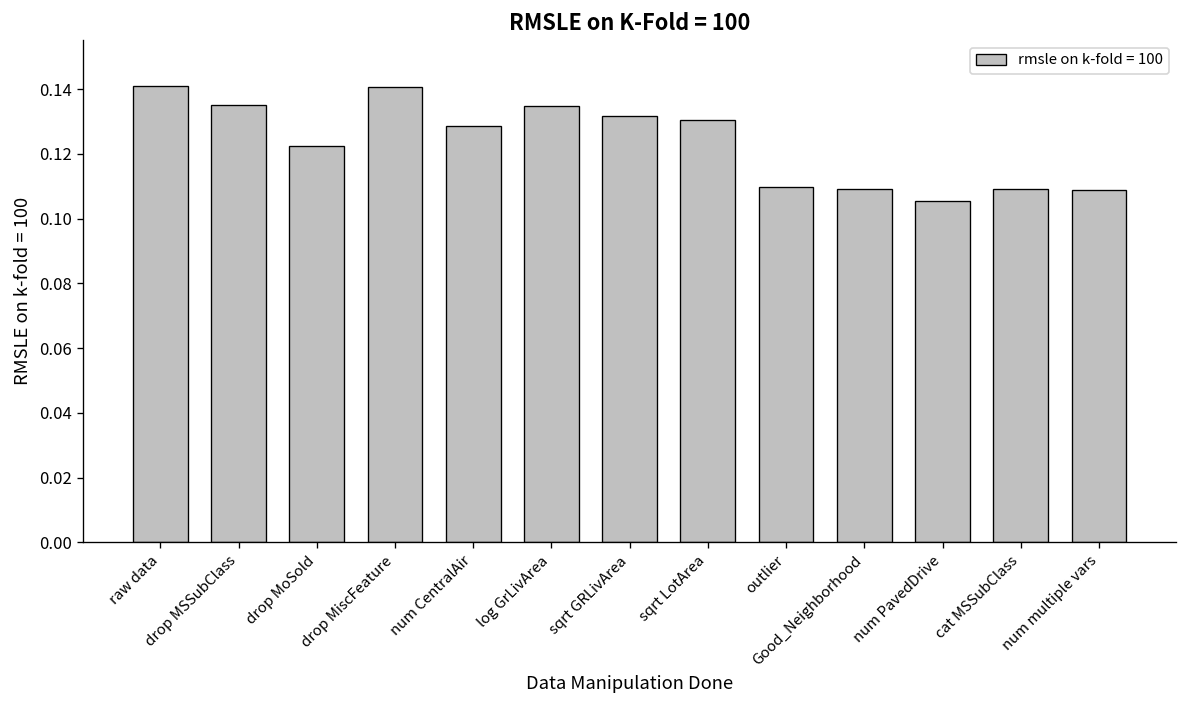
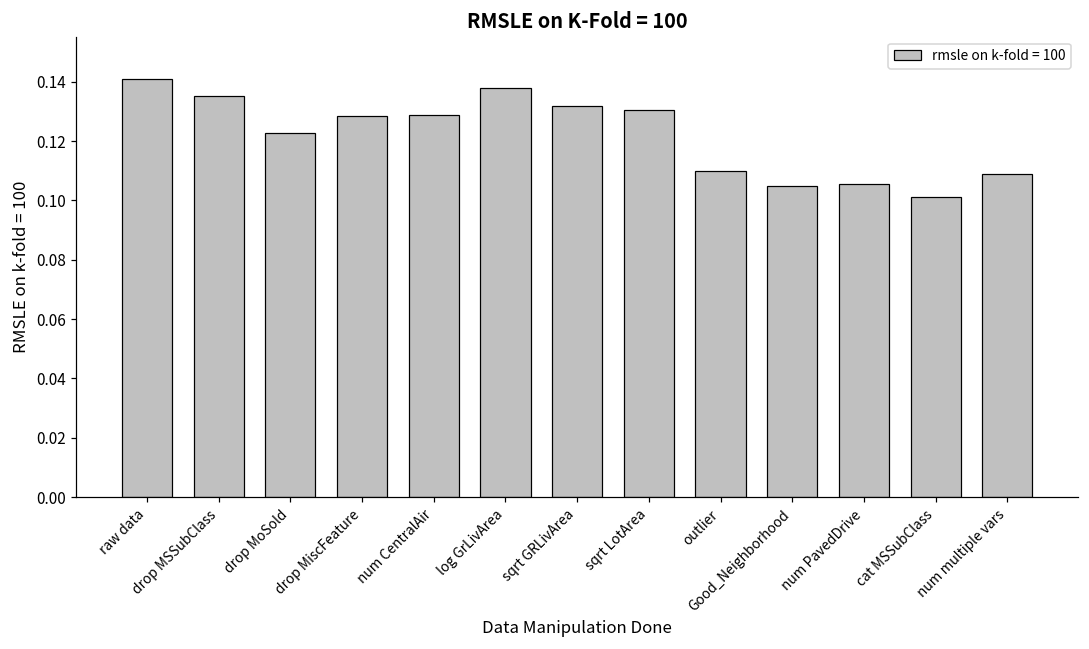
drop MiscFeature: 0.141 -> 0.129
log GrLivArea: 0.135 -> 0.138
Good_Neighborhood: 0.109 -> 0.105
cat MSSubClass: 0.109 -> 0.101
